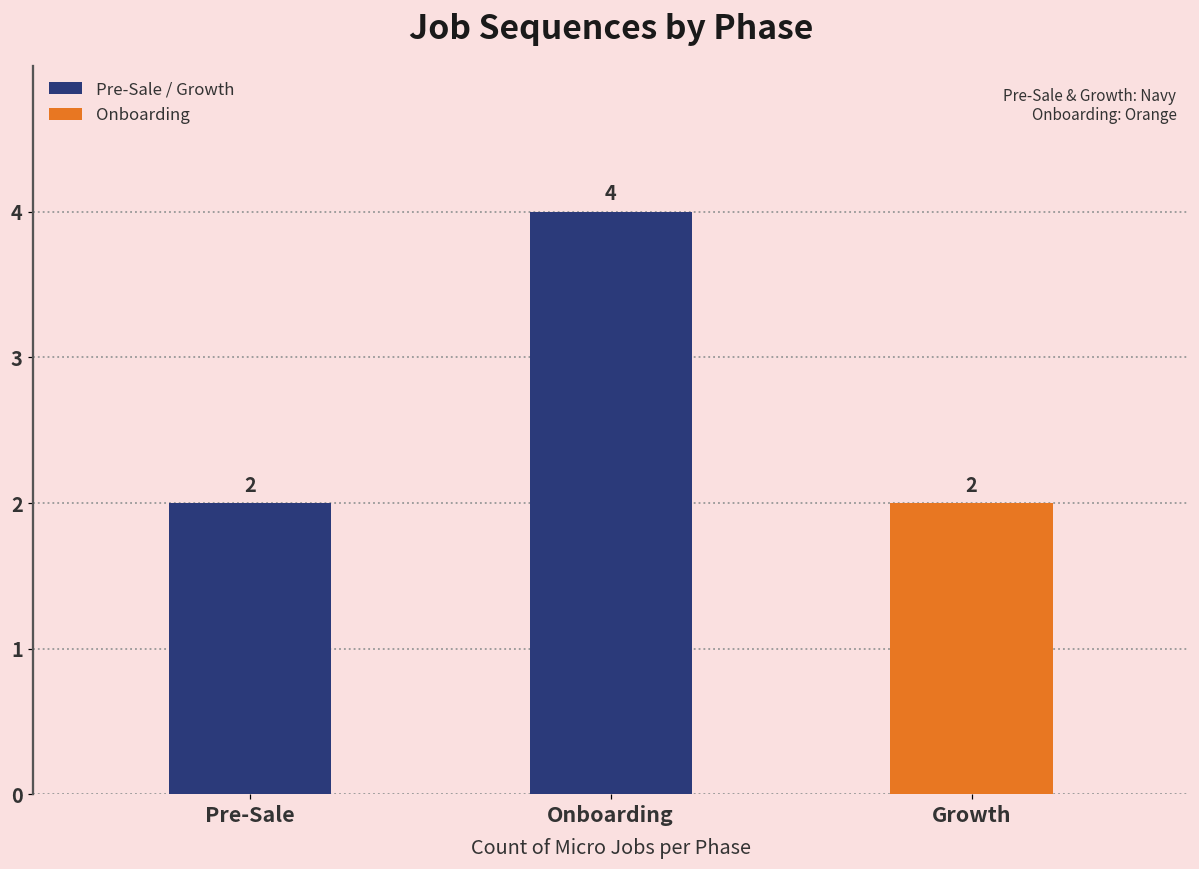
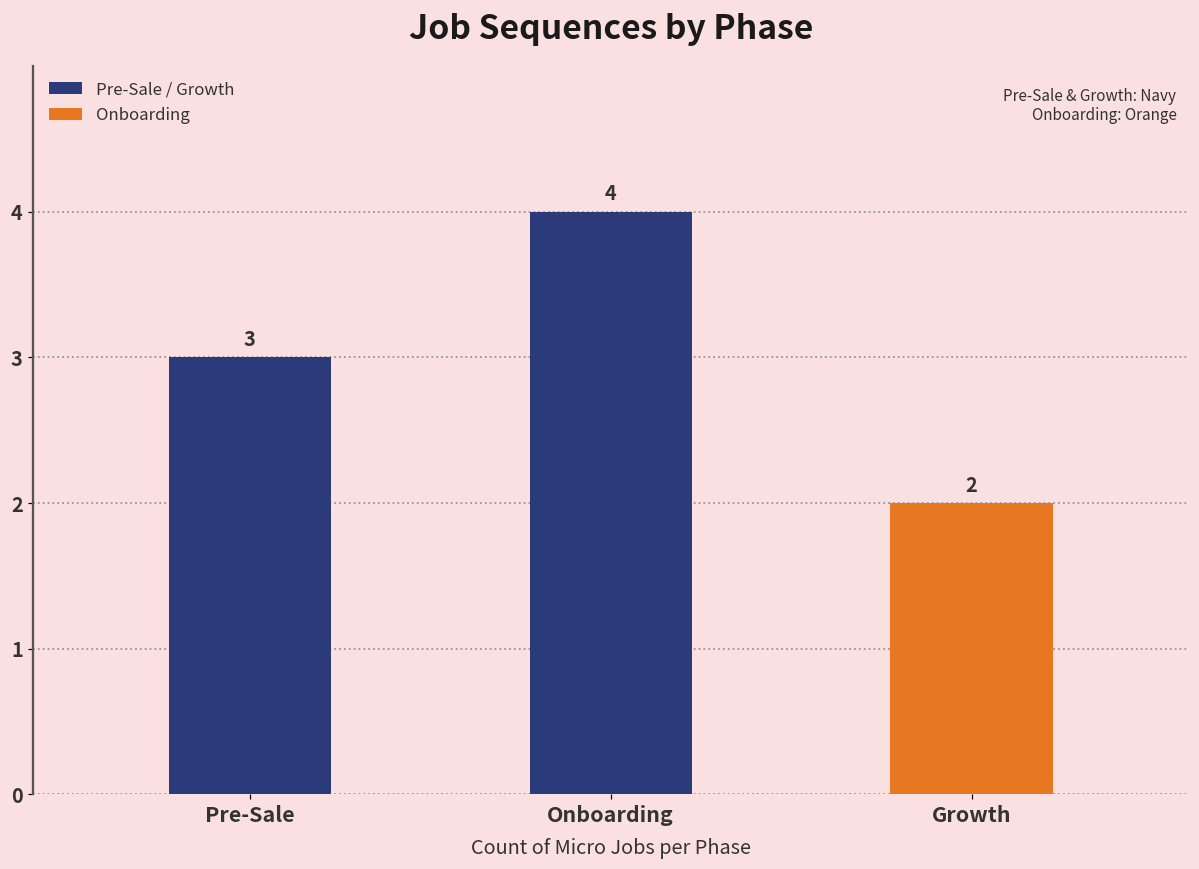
Pre-Sale: 2 -> 3
